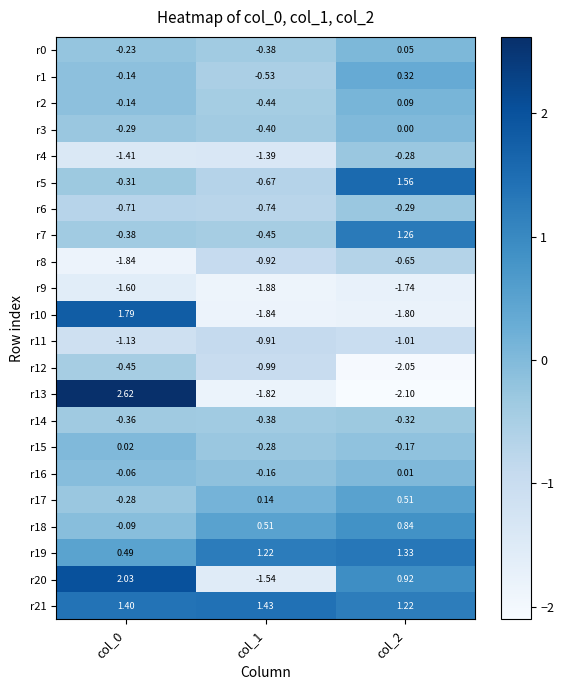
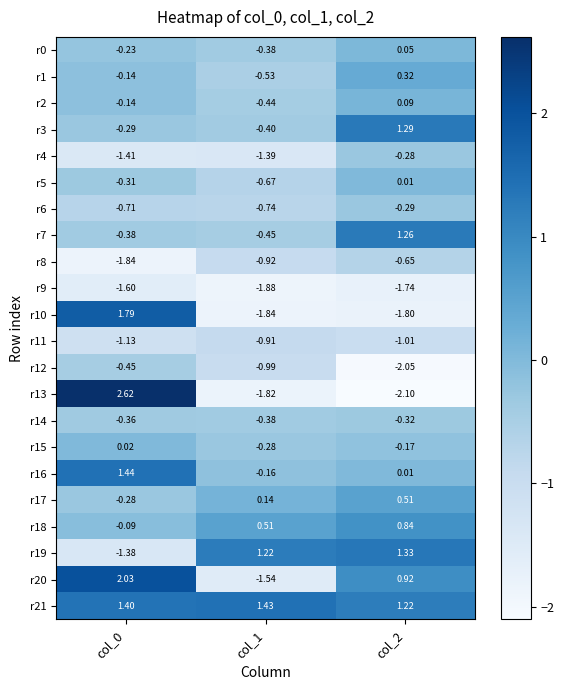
r3, col_2: 0.00 -> 1.29
r5, col_2: 1.56 -> 0.01
r16, col_0: -0.06 -> 1.44
r19, col_0: 0.49 -> -1.38
